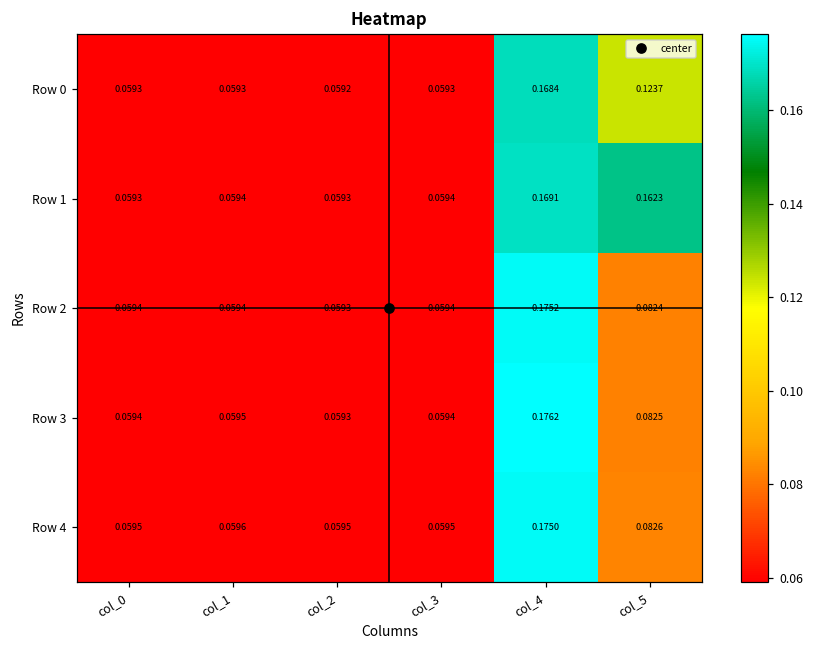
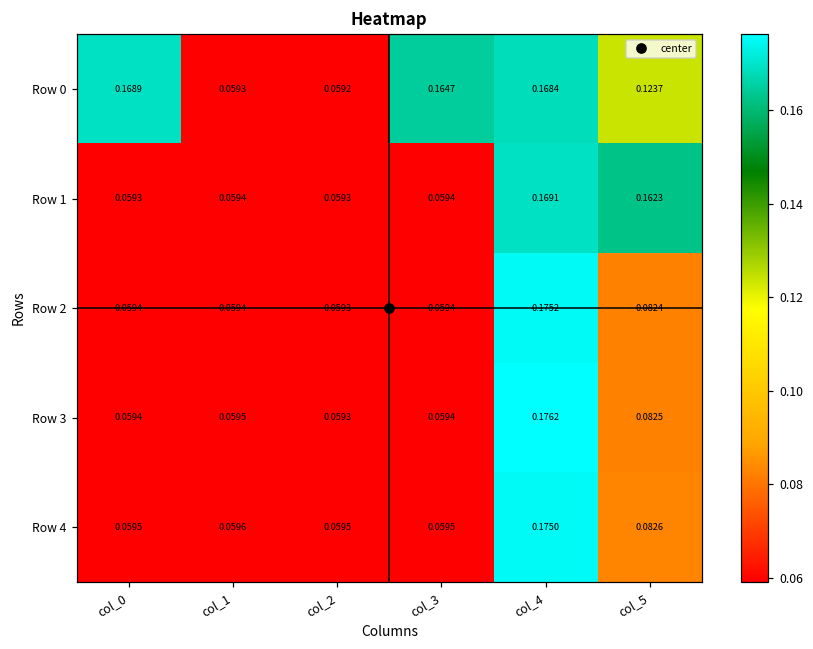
Row 0, col_0: 0.0593 -> 0.1689
Row 0, col_3: 0.0593 -> 0.1647
